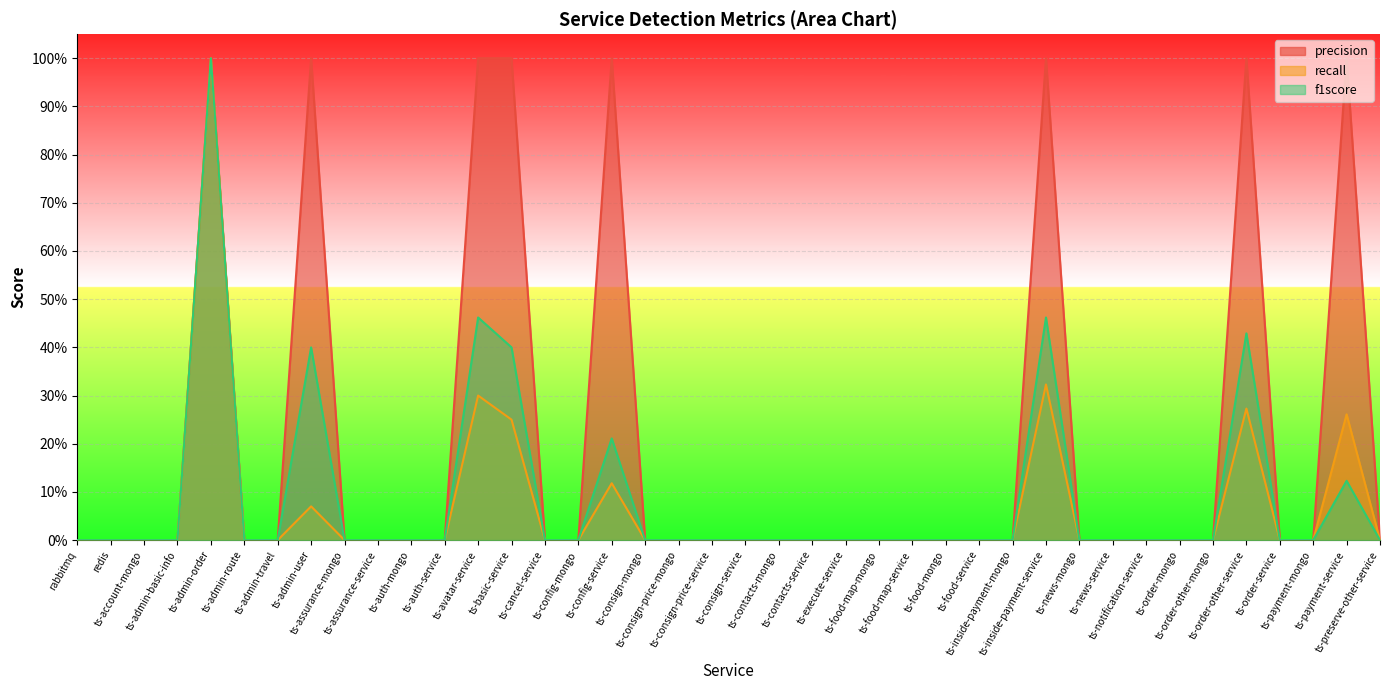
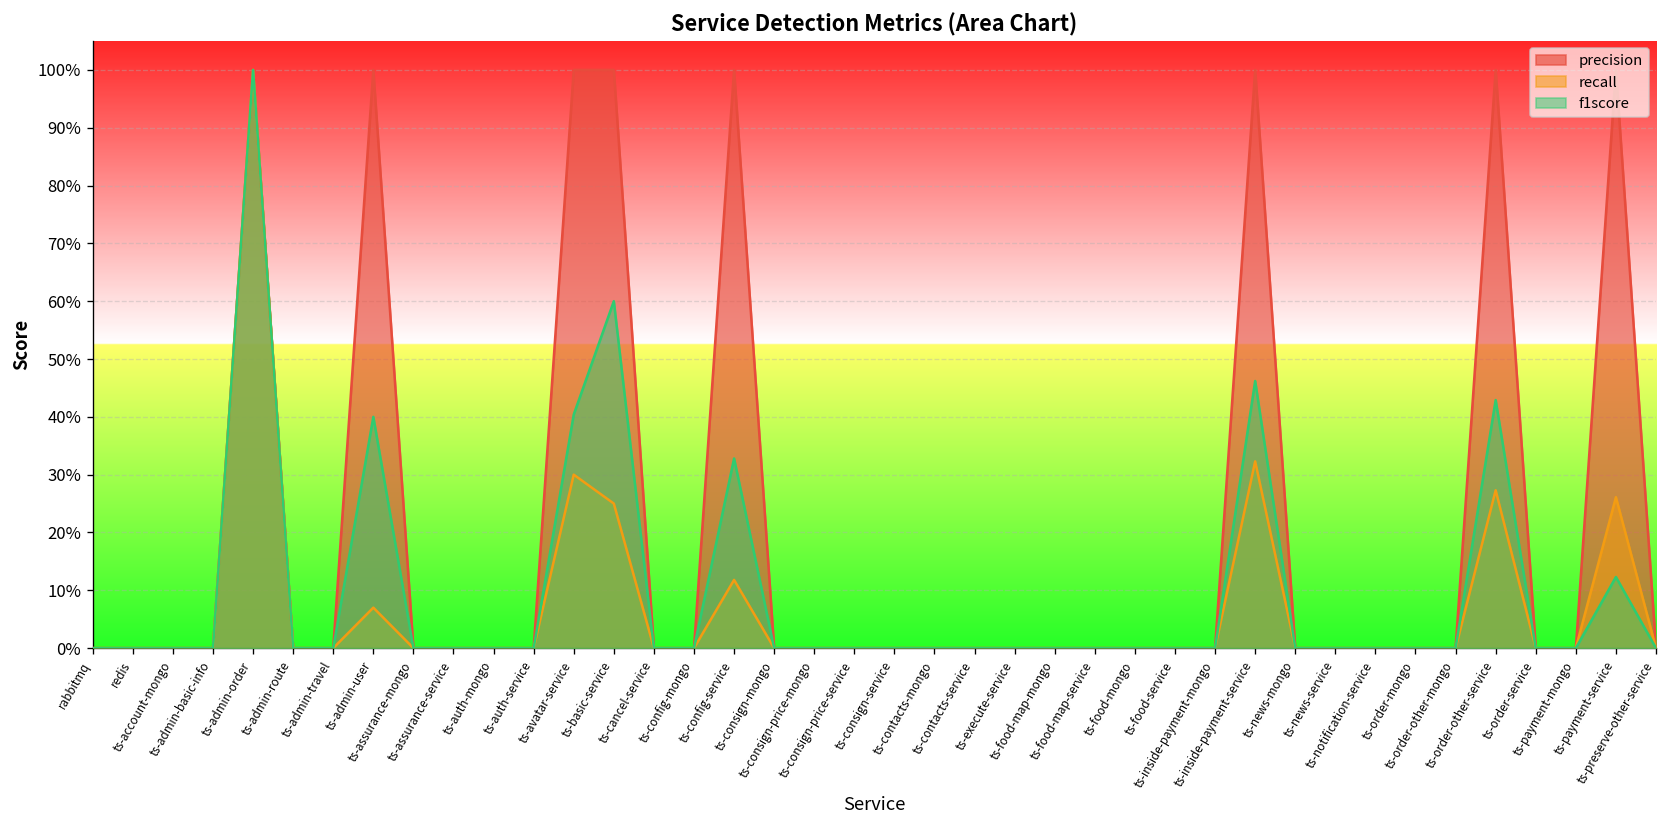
f1score, ts-avatar-service: 46% -> 40%
f1score, ts-basic-service: 40% -> 60%
f1score, ts-config-service: 21% -> 33%
